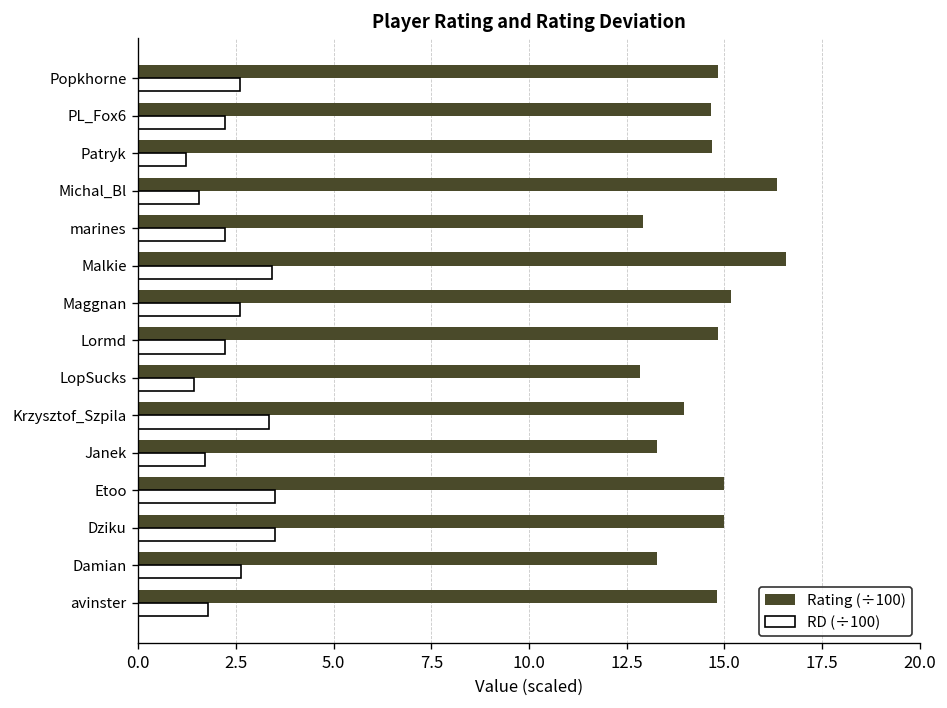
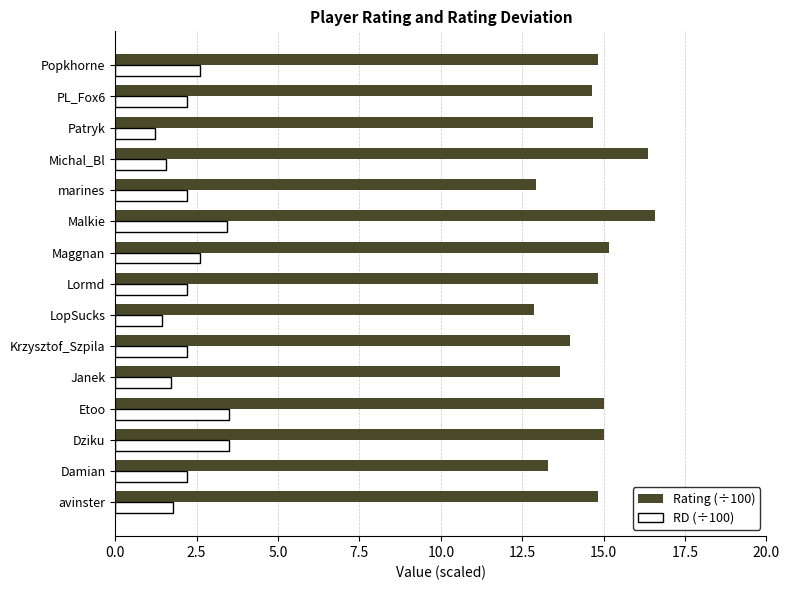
RD (÷100), Krzysztof_Szpila: 3.3 -> 2.2
Rating (÷100), Janek: 13.3 -> 13.7
RD (÷100), Damian: 2.6 -> 2.2
